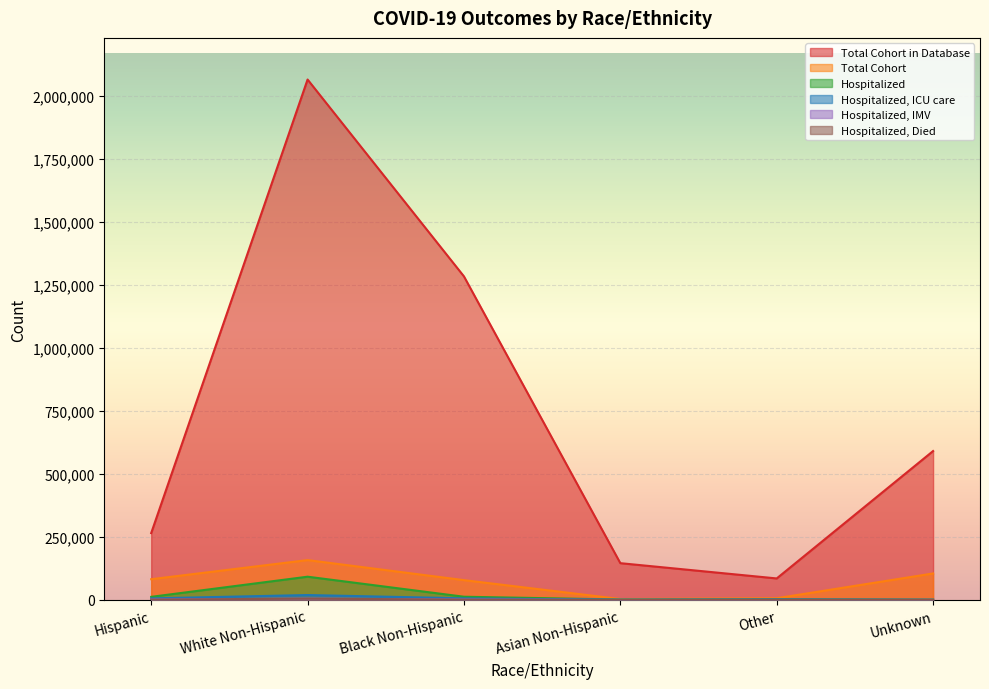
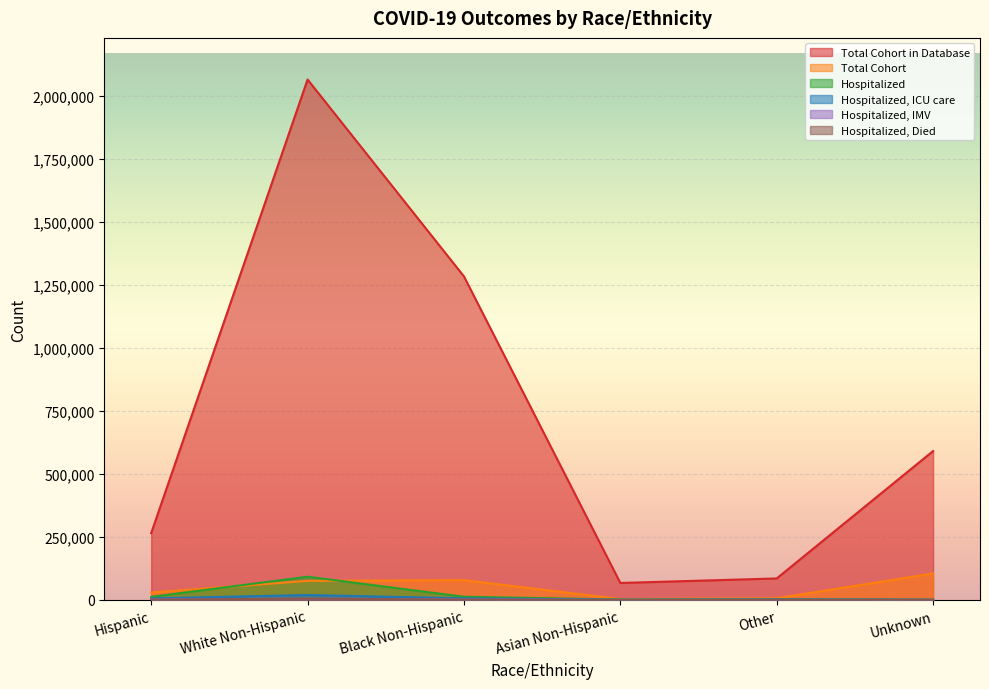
Total Cohort, Hispanic: 80,000 -> 30,000
Total Cohort, White Non-Hispanic: 160,000 -> 80,000
Total Cohort in Database, Asian Non-Hispanic: 150,000 -> 70,000
